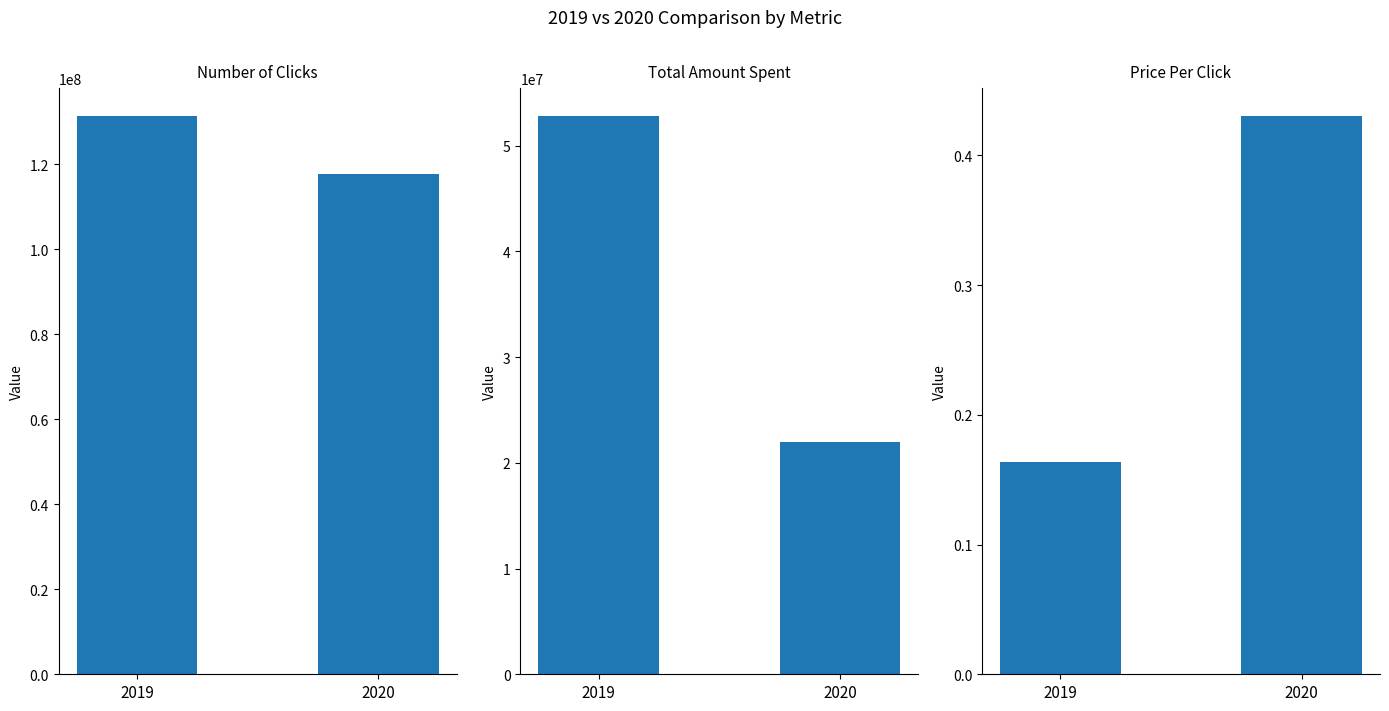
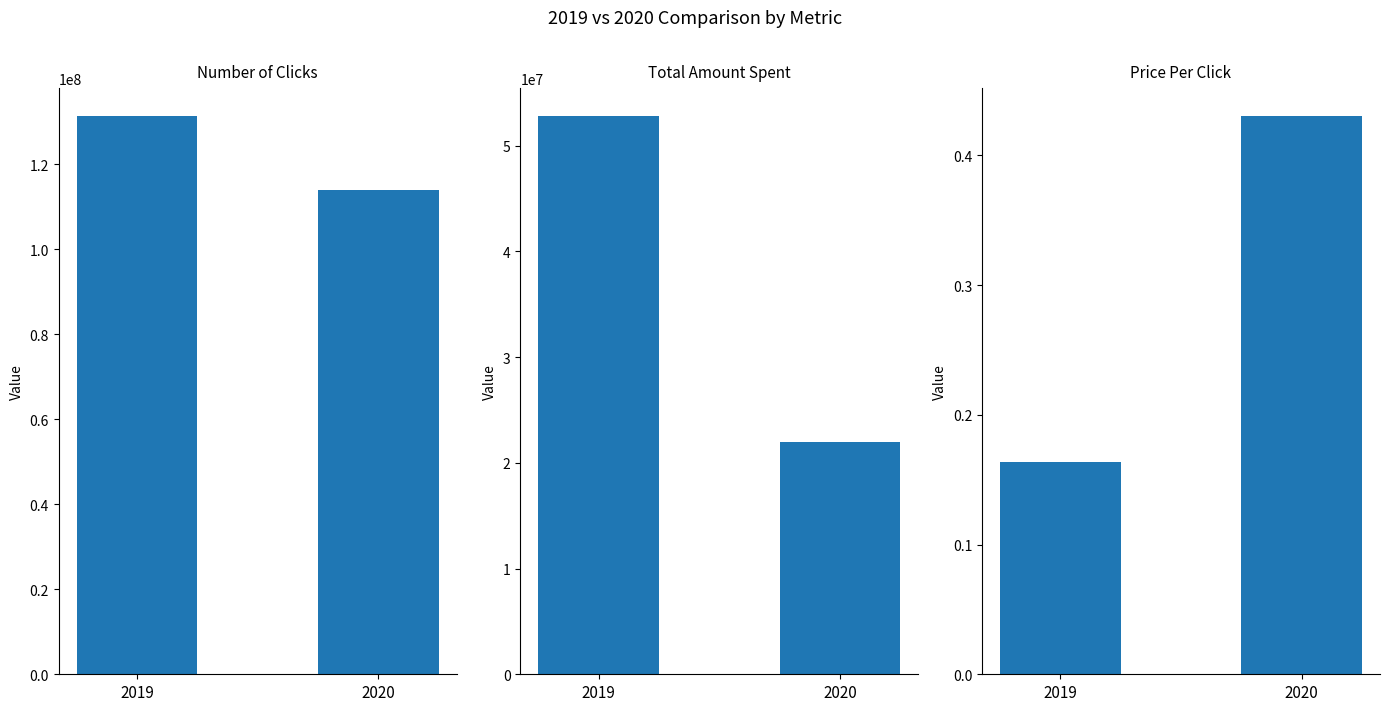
Number of Clicks, 2020: 118000000 -> 114000000
